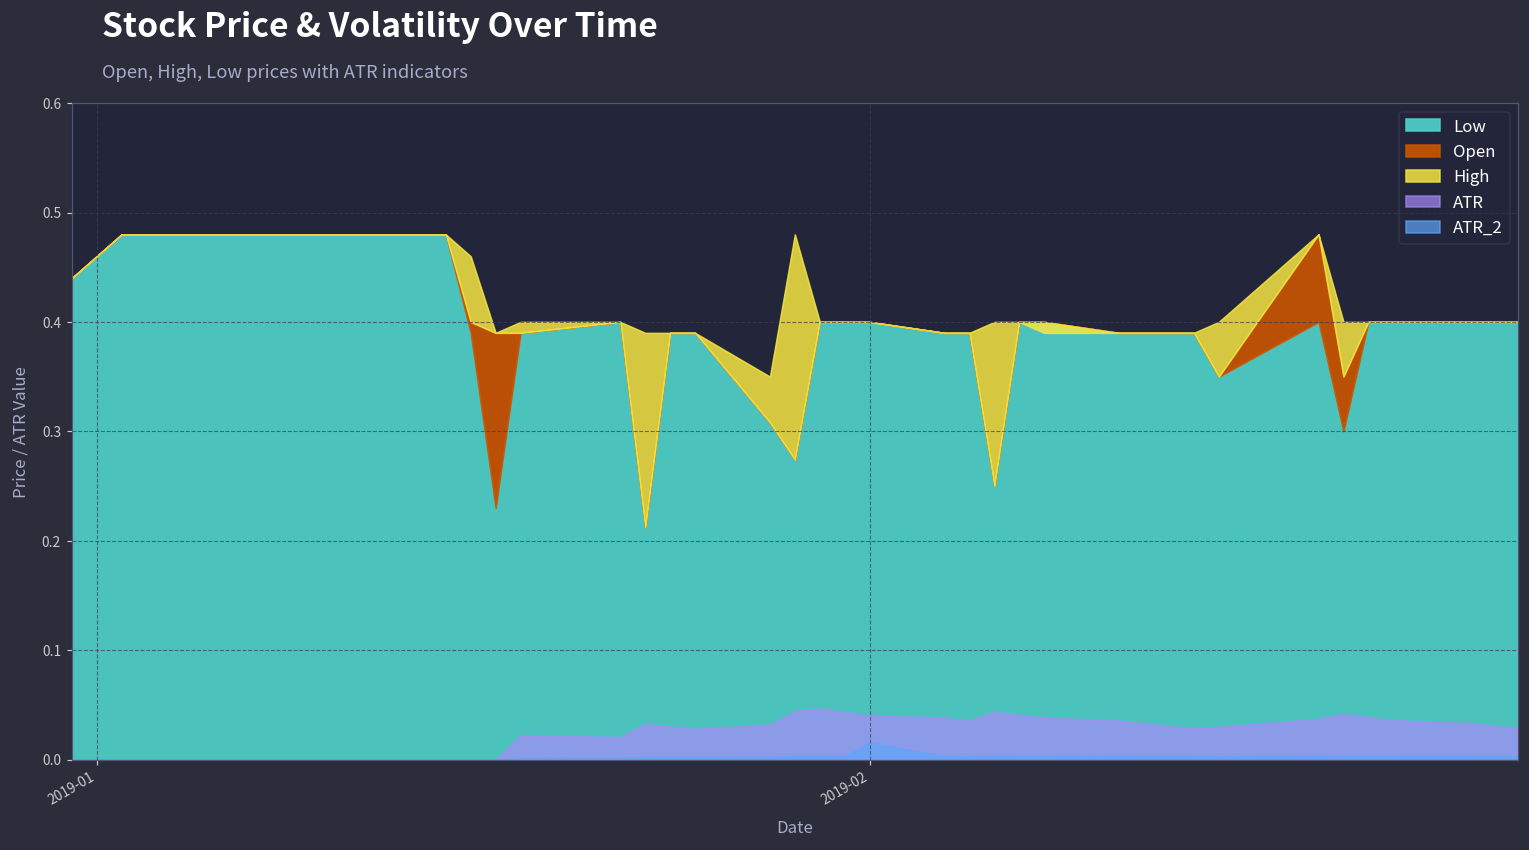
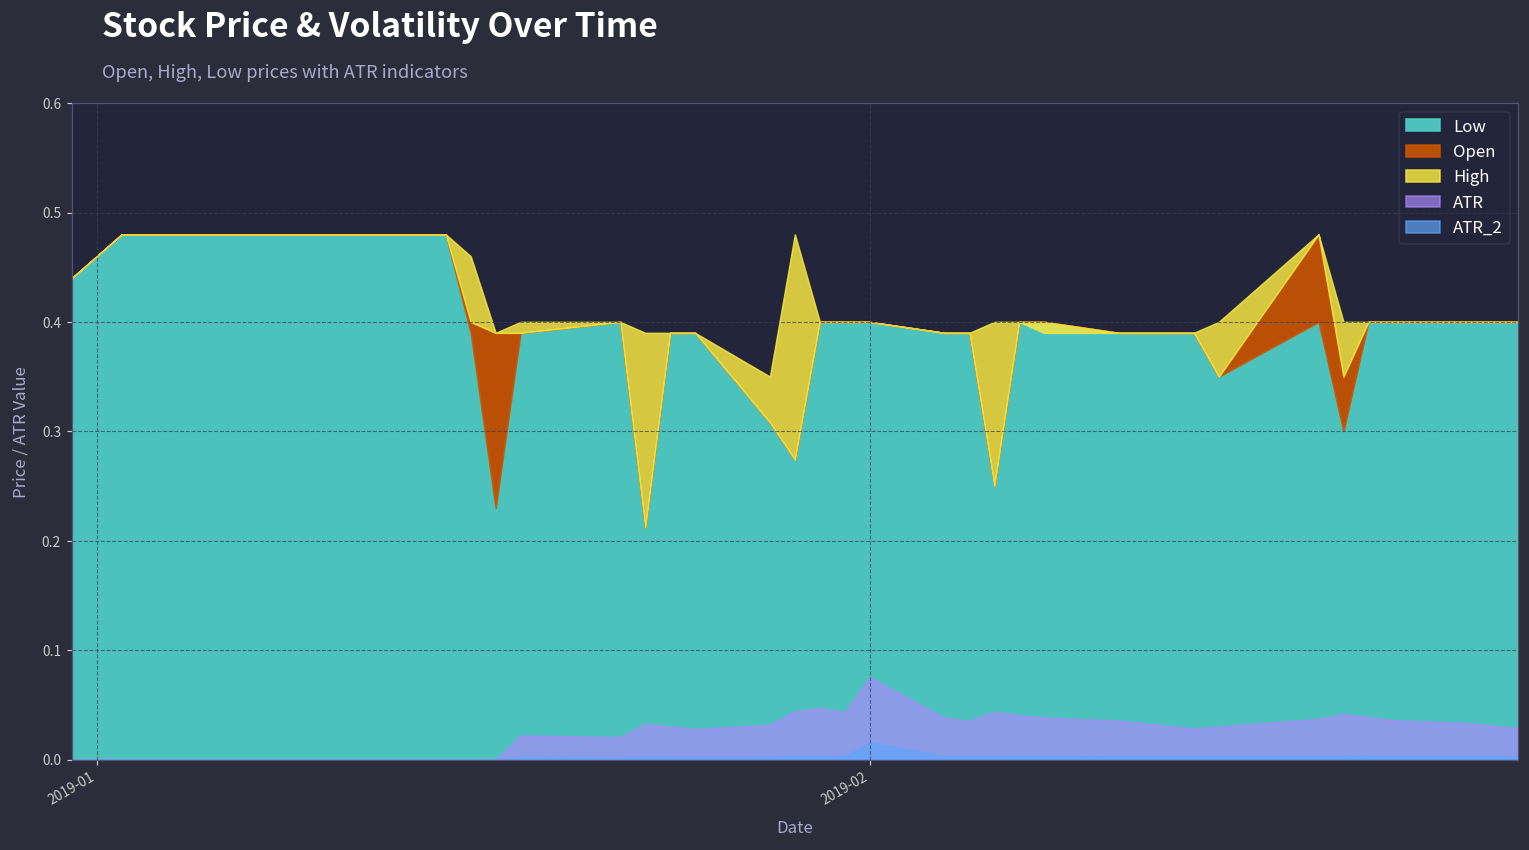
ATR, 2019-02: 0.04 -> 0.08
